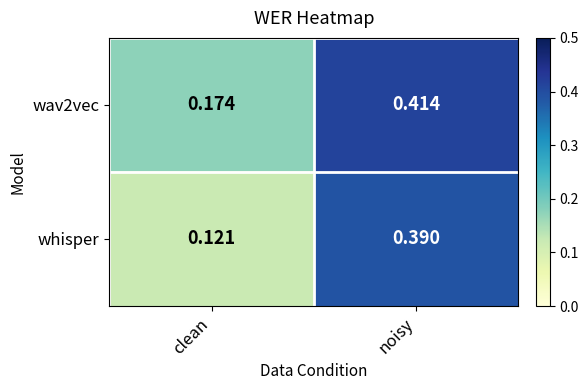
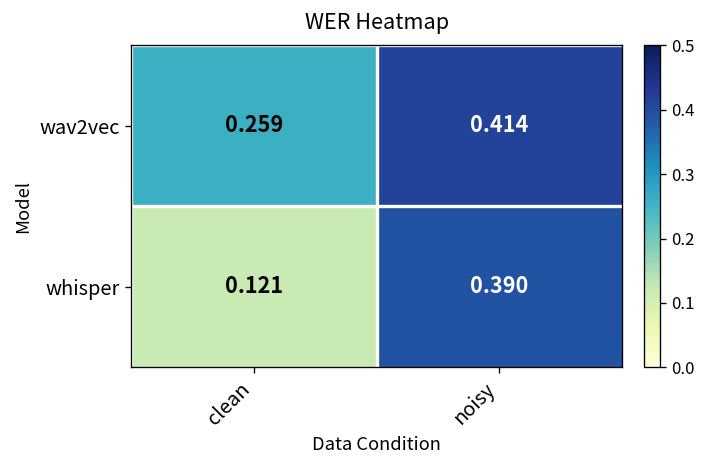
wav2vec, clean: 0.174 -> 0.259
